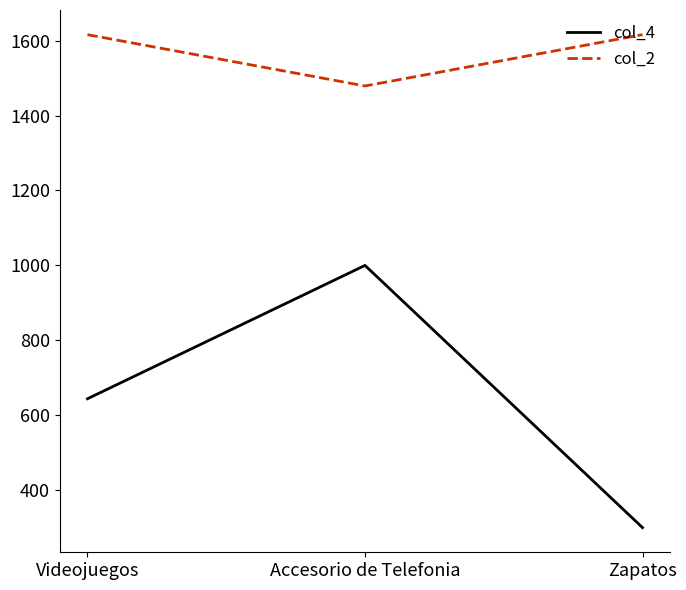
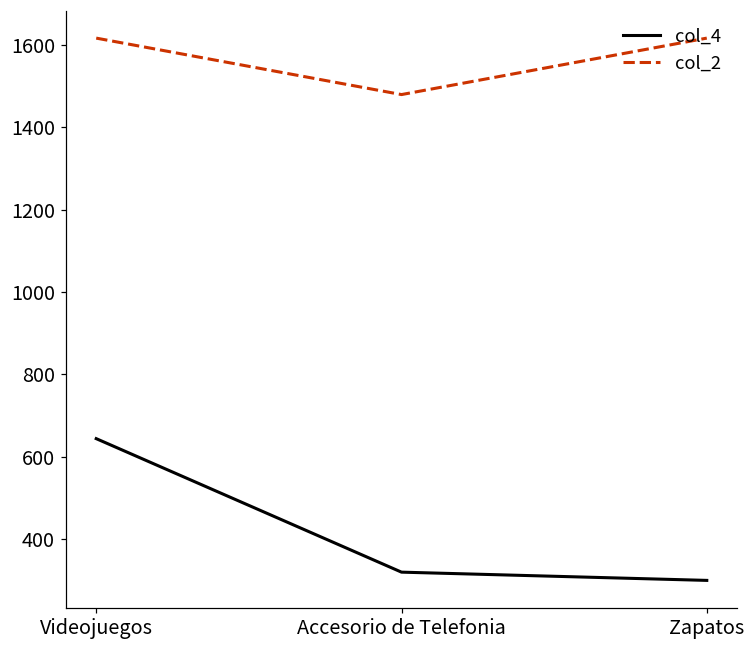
col_4, Accesorio de Telefonia: 1000 -> 320
